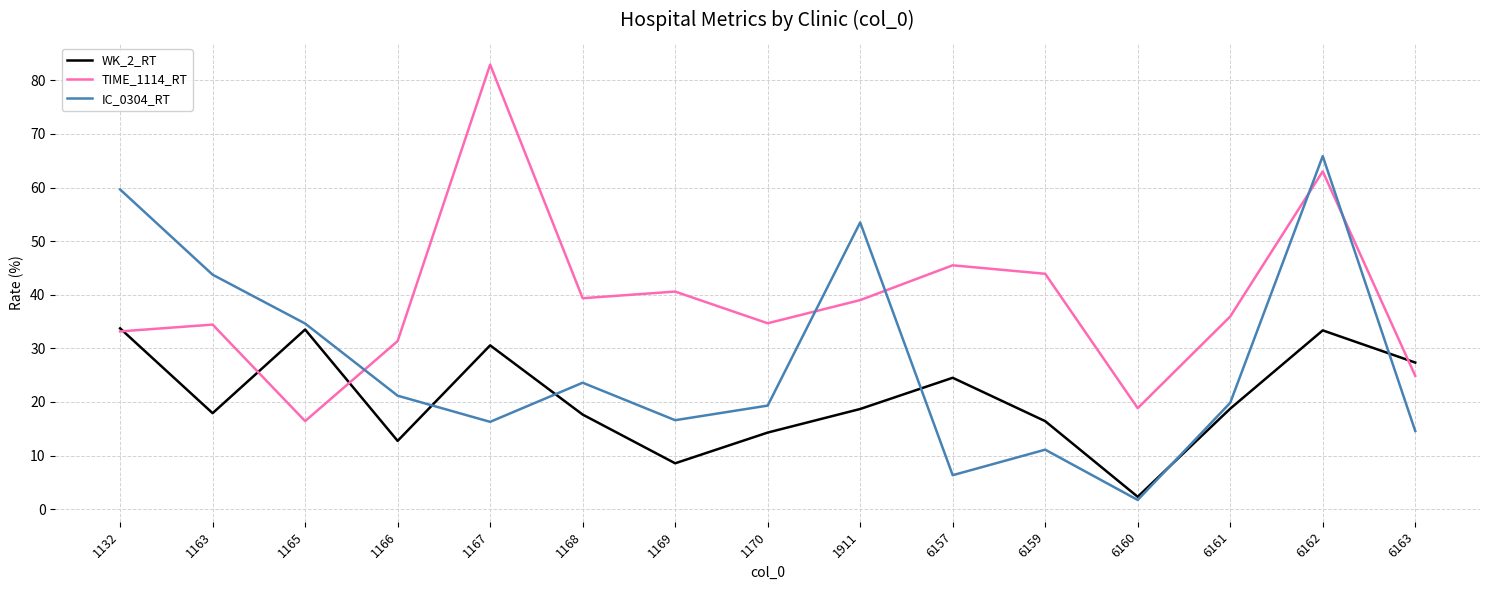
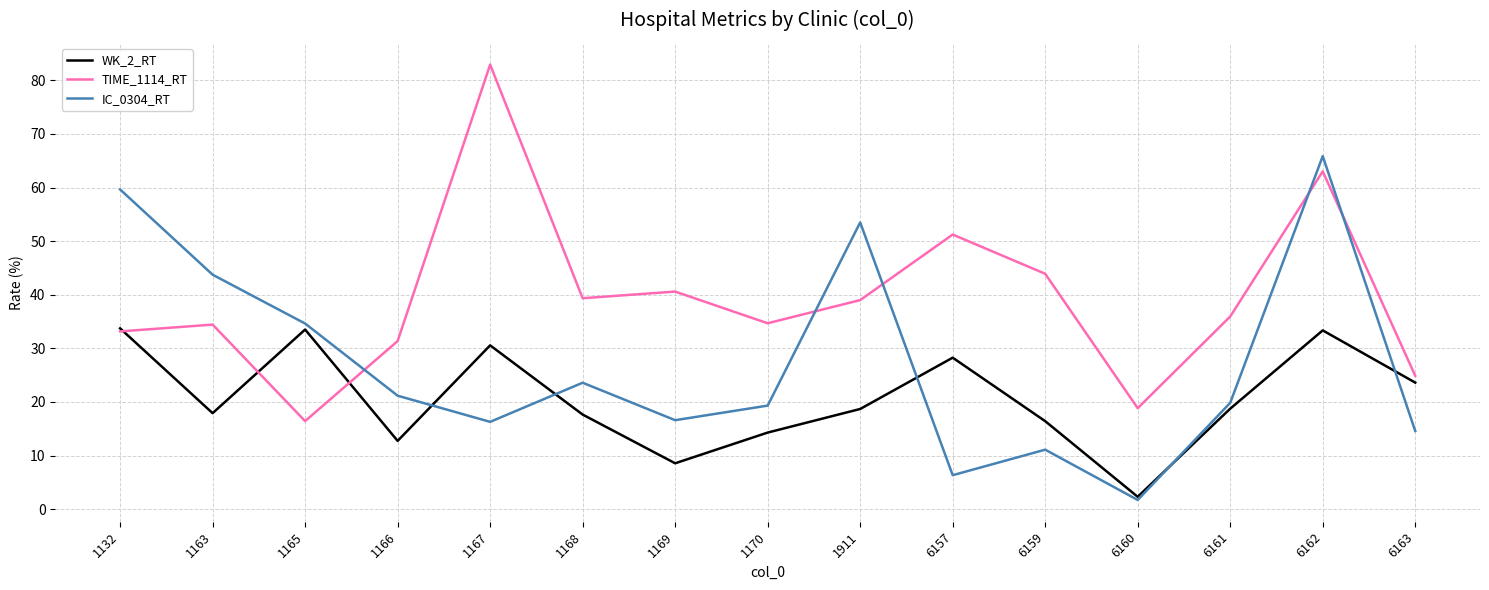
WK_2_RT, 6157: 25 -> 28
TIME_1114_RT, 6157: 45 -> 51
WK_2_RT, 6163: 27 -> 24
